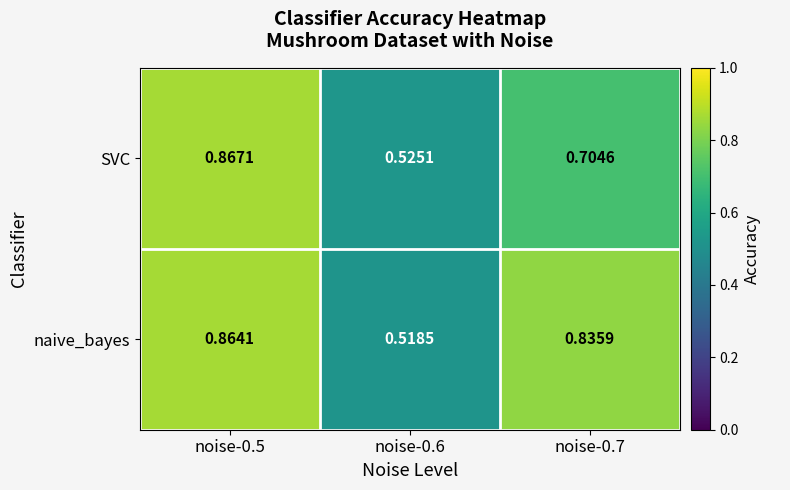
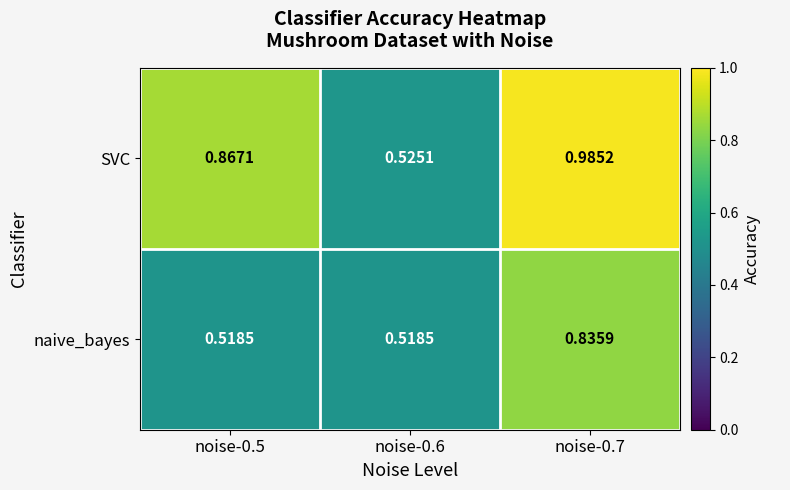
SVC, noise-0.7: 0.7046 -> 0.9852
naive_bayes, noise-0.5: 0.8641 -> 0.5185
